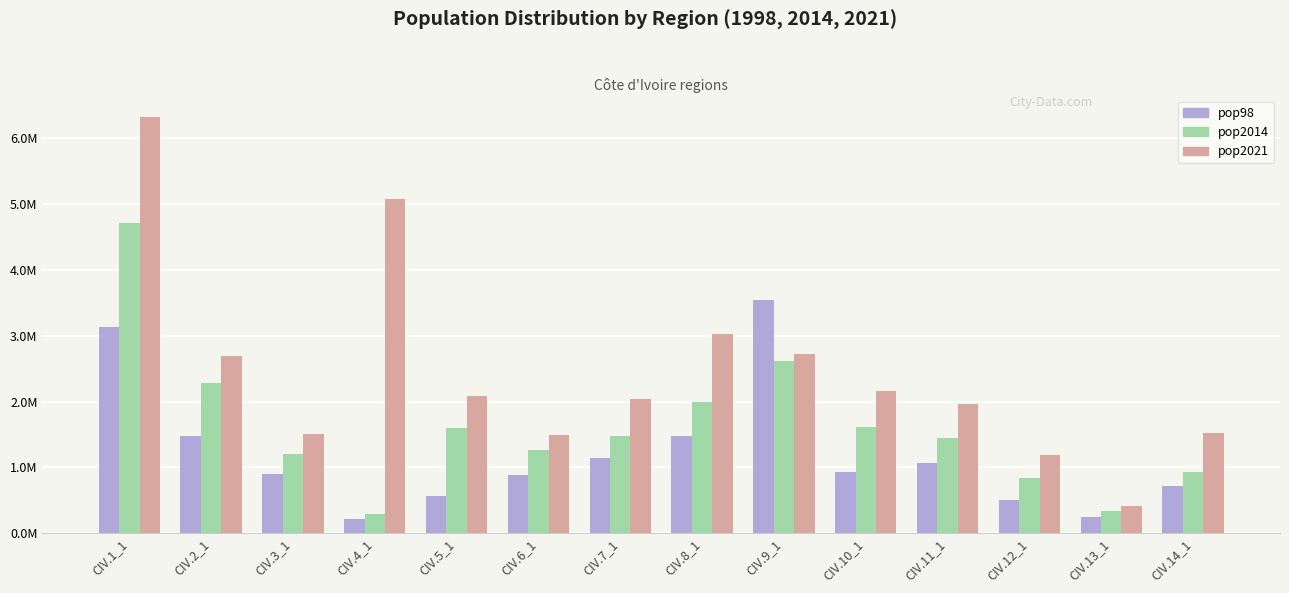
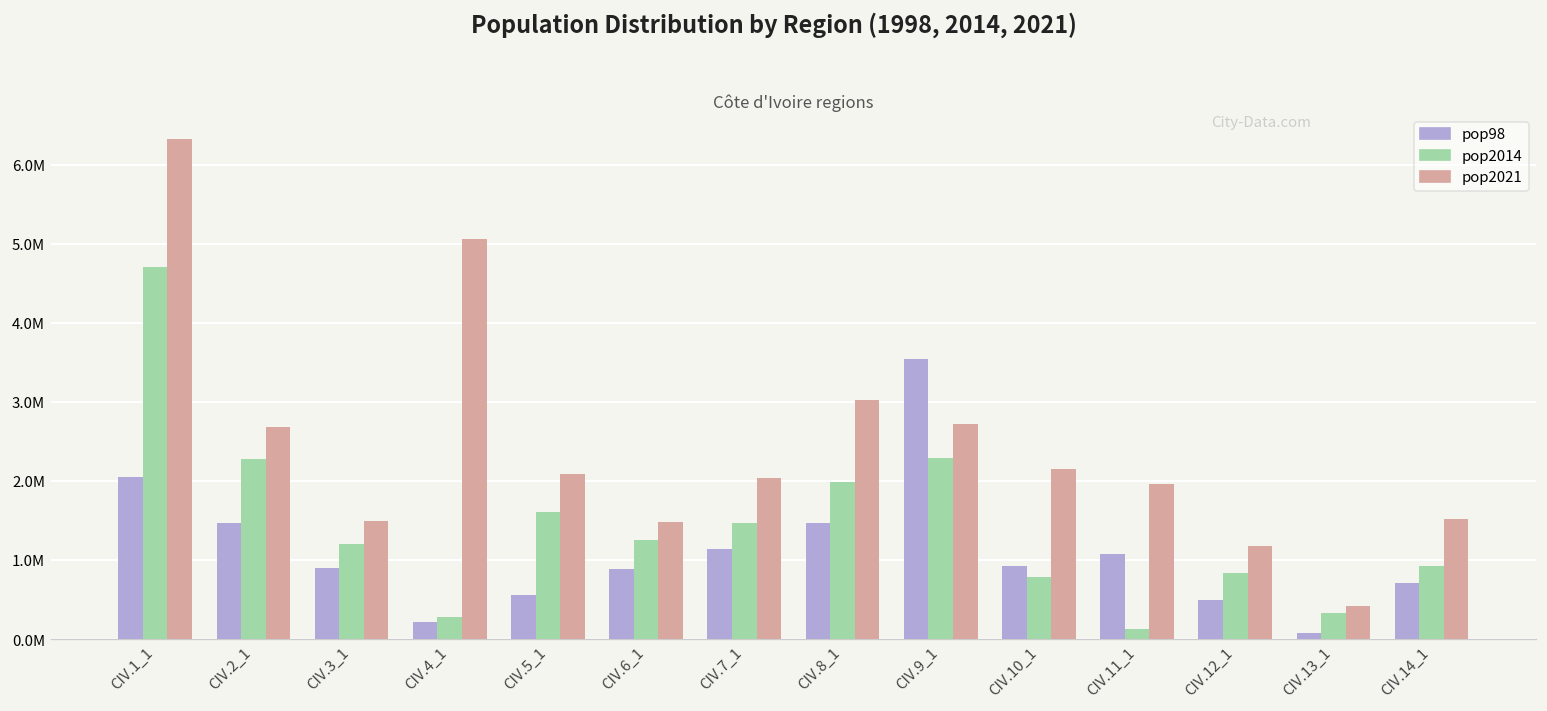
pop98, CIV.1_1: 3100000 -> 2100000
pop2014, CIV.9_1: 2600000 -> 2300000
pop2014, CIV.10_1: 1600000 -> 800000
pop2014, CIV.11_1: 1400000 -> 100000
pop98, CIV.13_1: 200000 -> 100000
